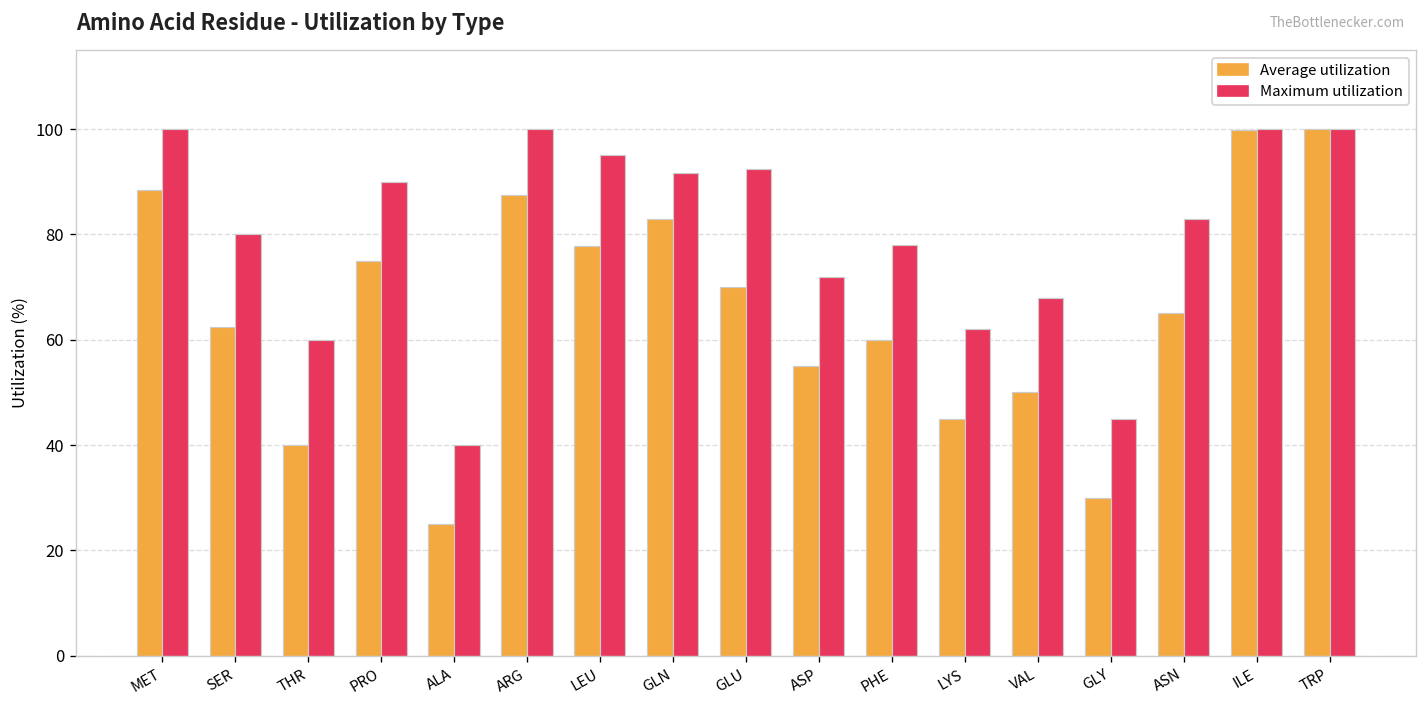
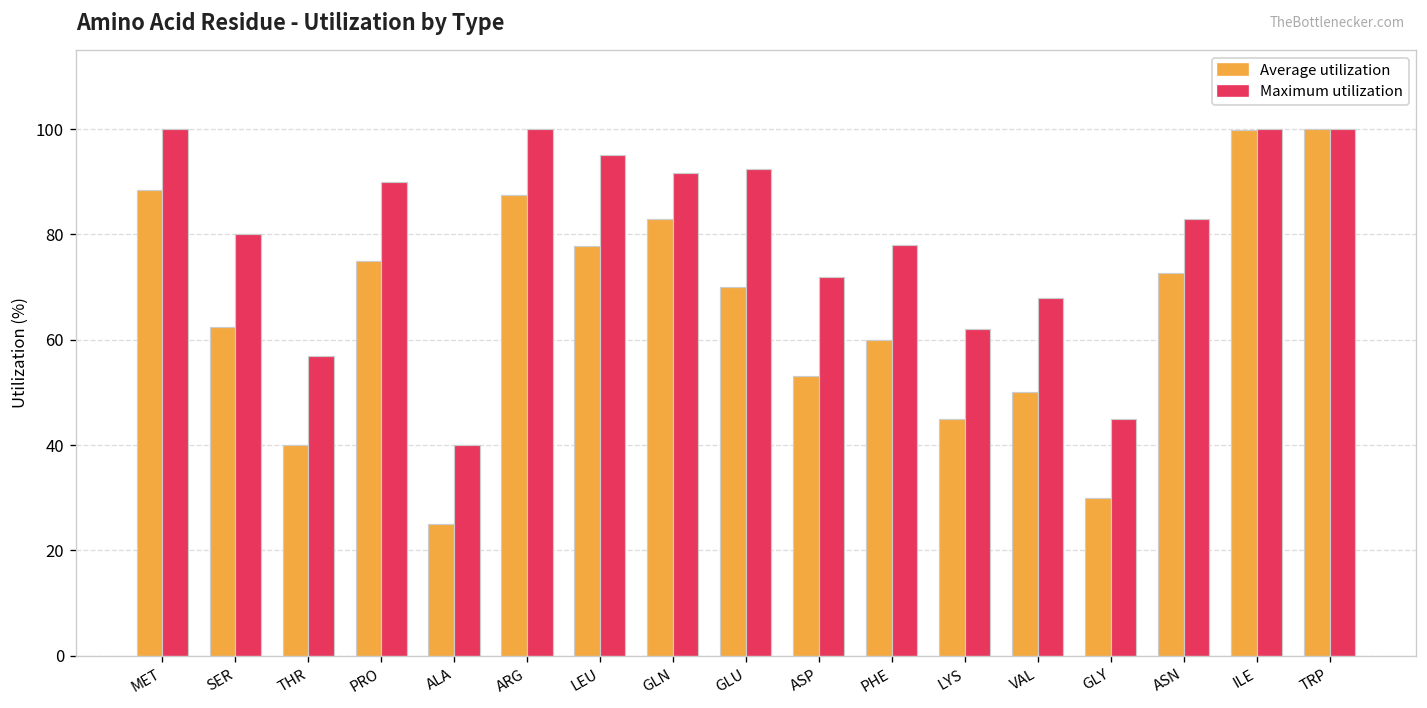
Maximum utilization, THR: 60 -> 57
Average utilization, ASP: 55 -> 53
Average utilization, ASN: 65 -> 73
